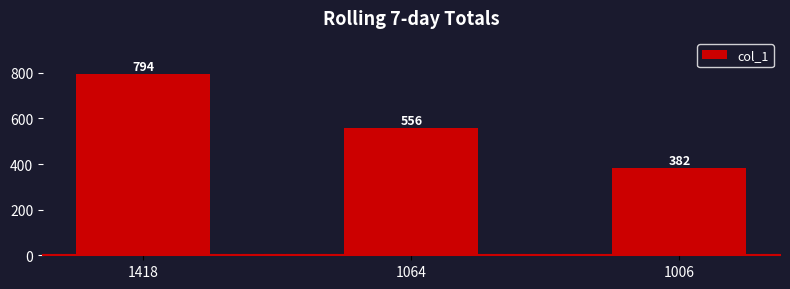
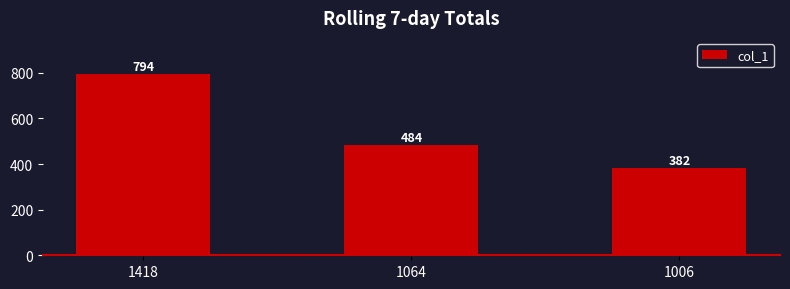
1064: 556 -> 484
